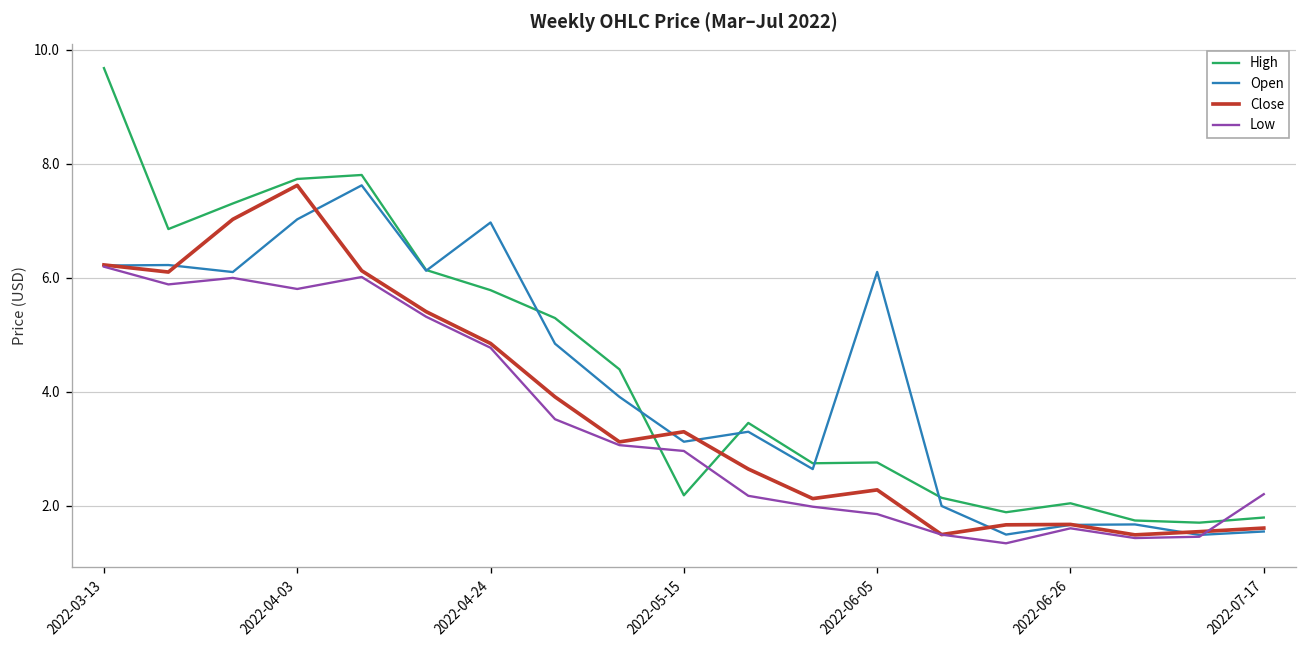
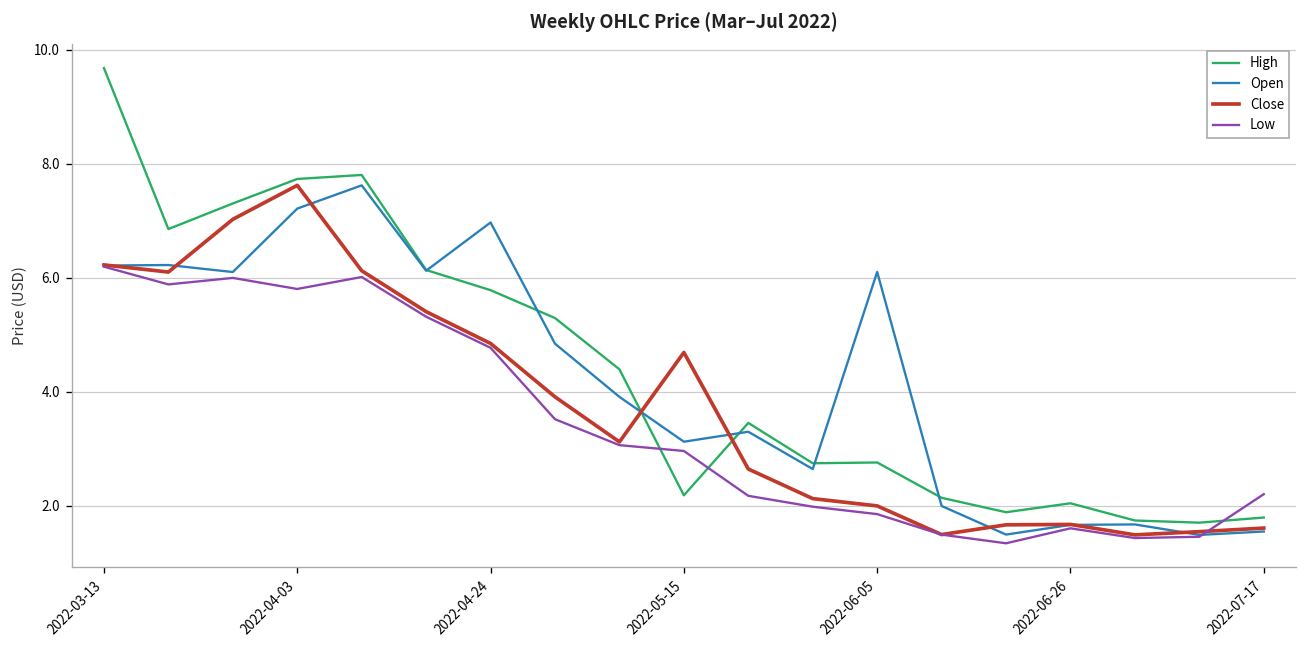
Open, 2022-04-03: 7.0 -> 7.2
Close, 2022-05-15: 3.3 -> 4.7
Close, 2022-06-05: 2.3 -> 2.0
